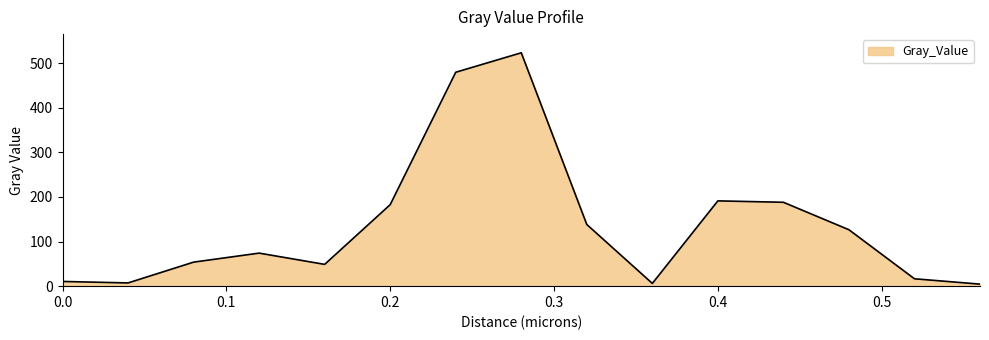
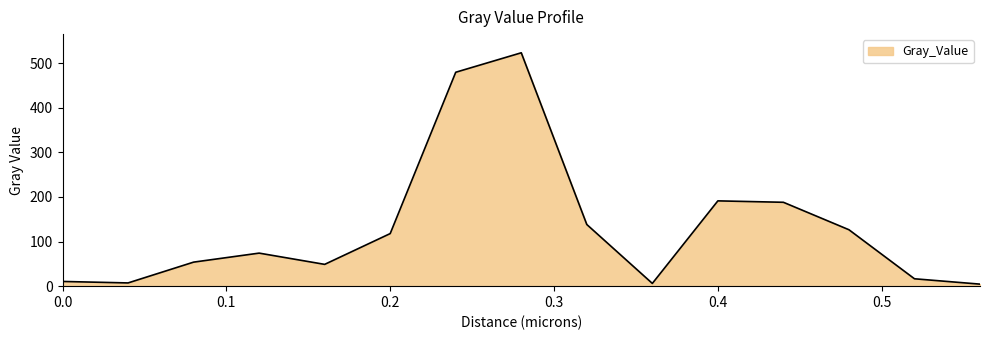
0.2: 180 -> 120
